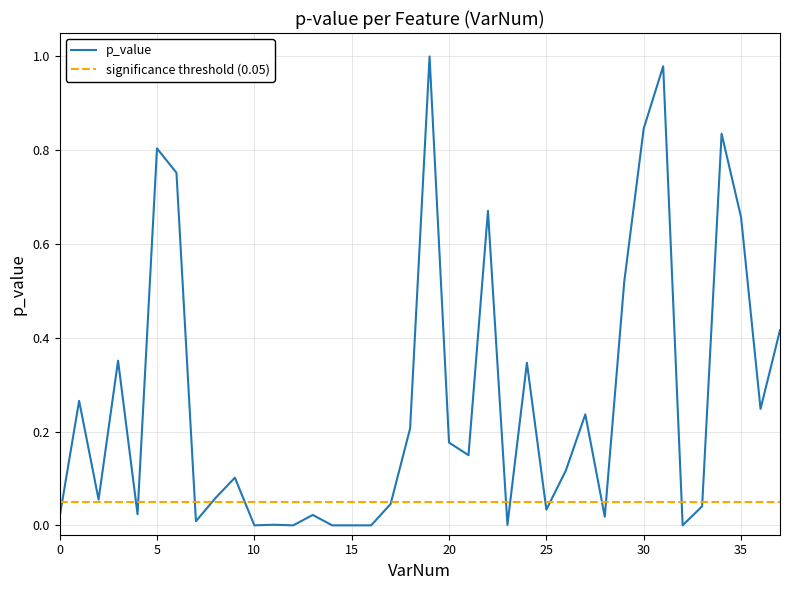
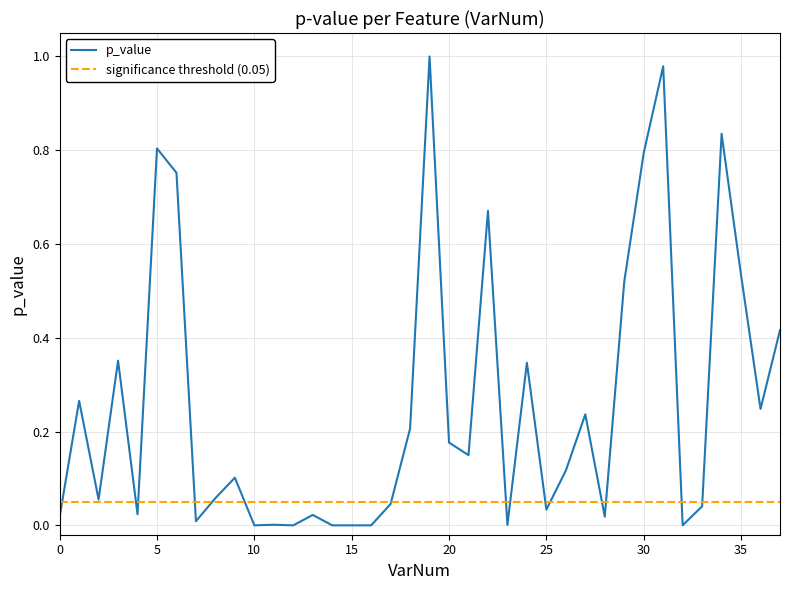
30: 0.85 -> 0.79
35: 0.66 -> 0.53
